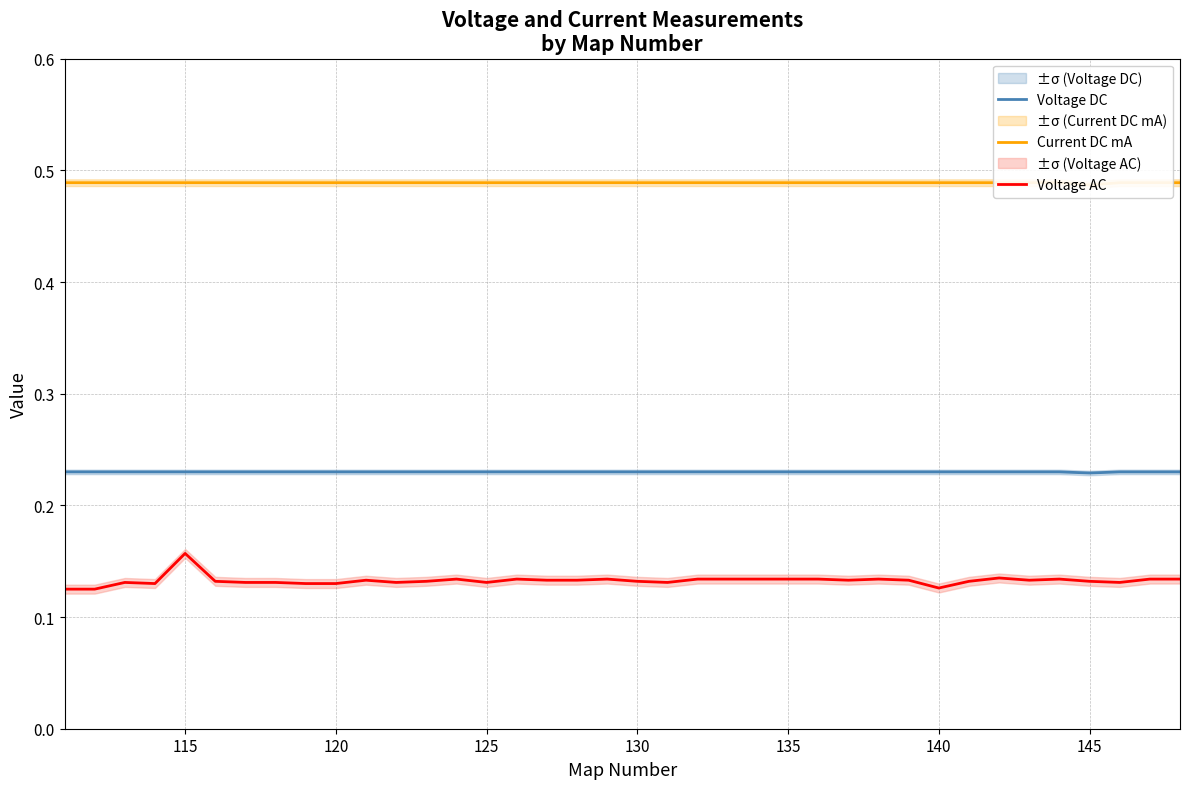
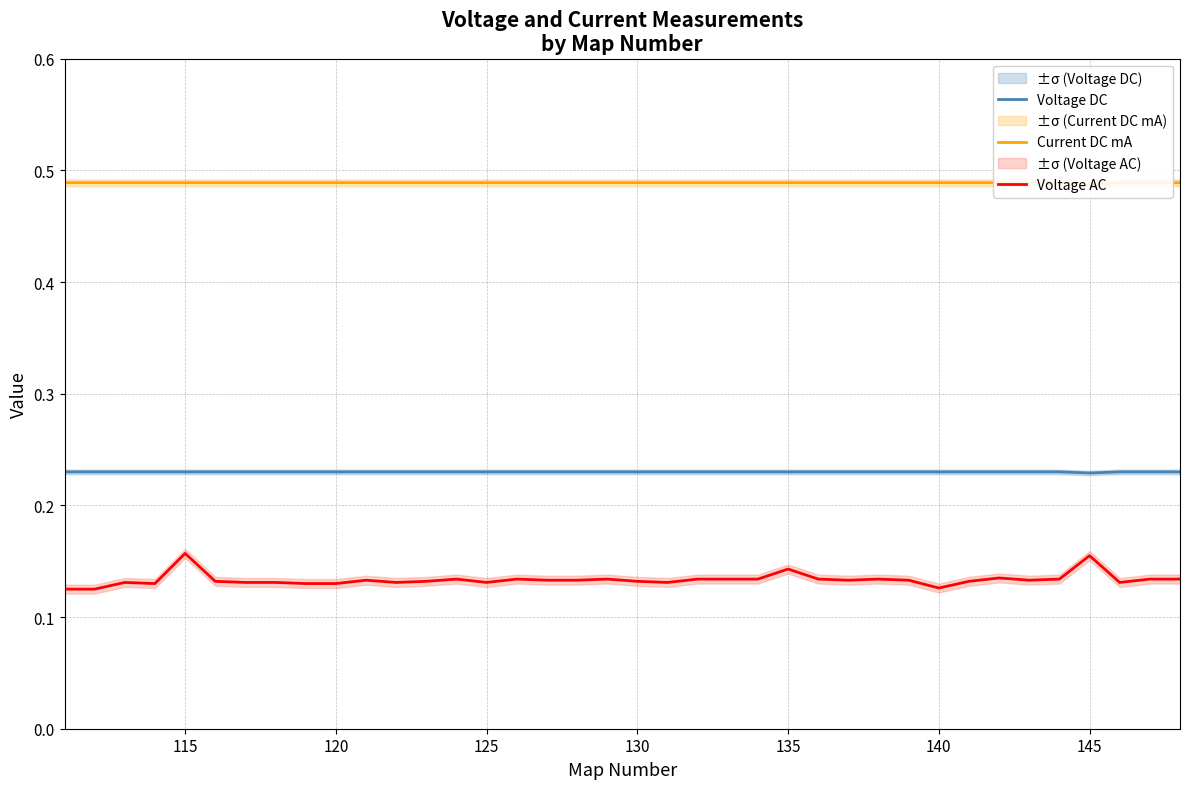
Voltage AC, 135: 0.134 -> 0.143
Voltage AC, 145: 0.132 -> 0.155
